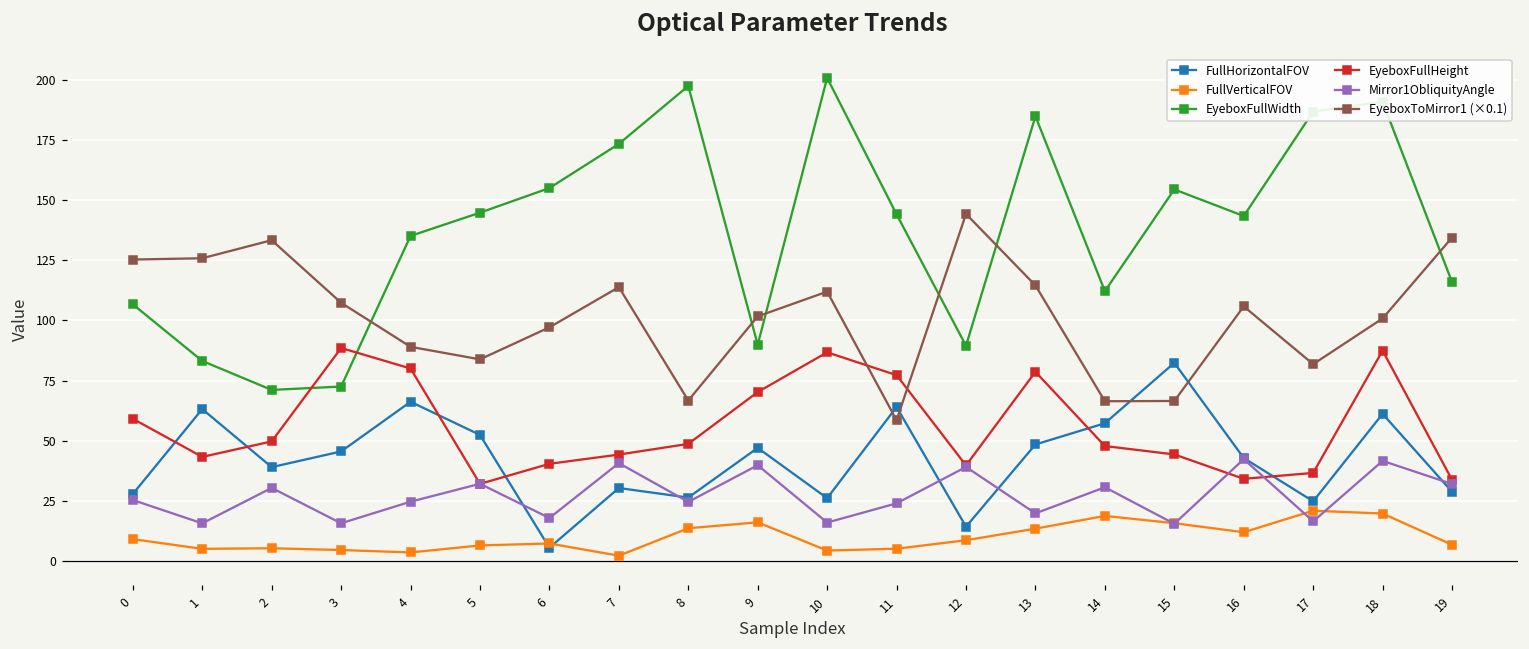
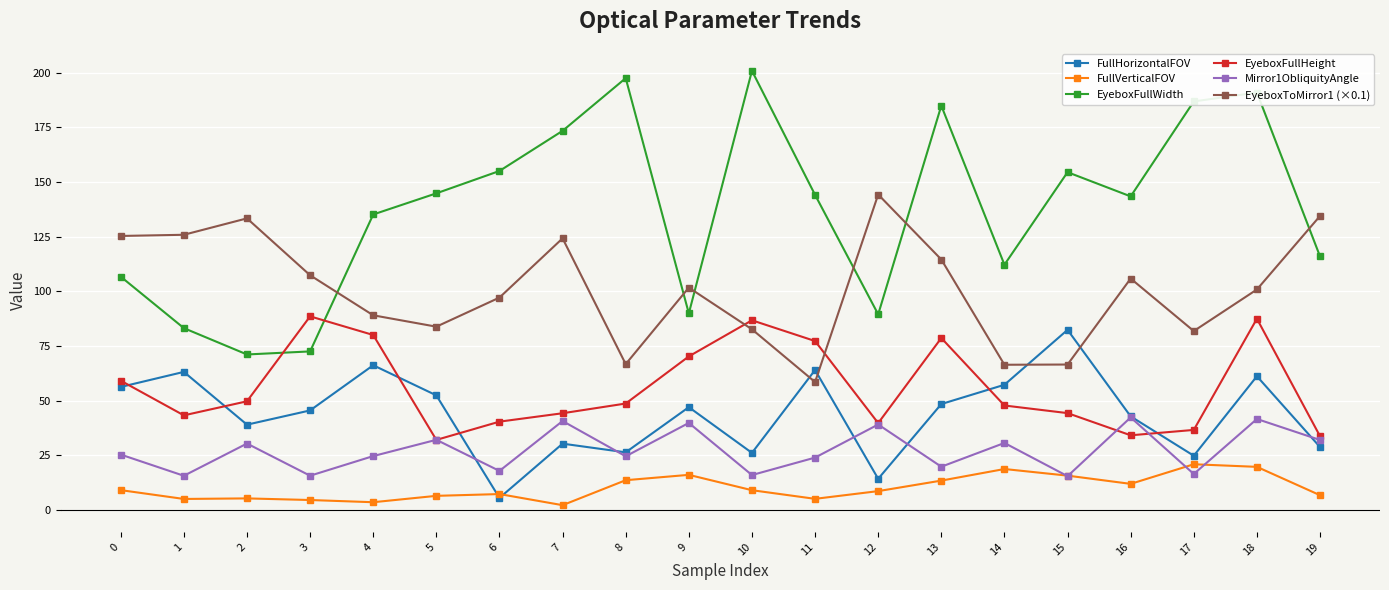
FullHorizontalFOV, 0: 28 -> 56
EyeboxToMirror1 (×0.1), 7: 114 -> 124
FullVerticalFOV, 10: 4 -> 9
EyeboxToMirror1 (×0.1), 10: 112 -> 83
